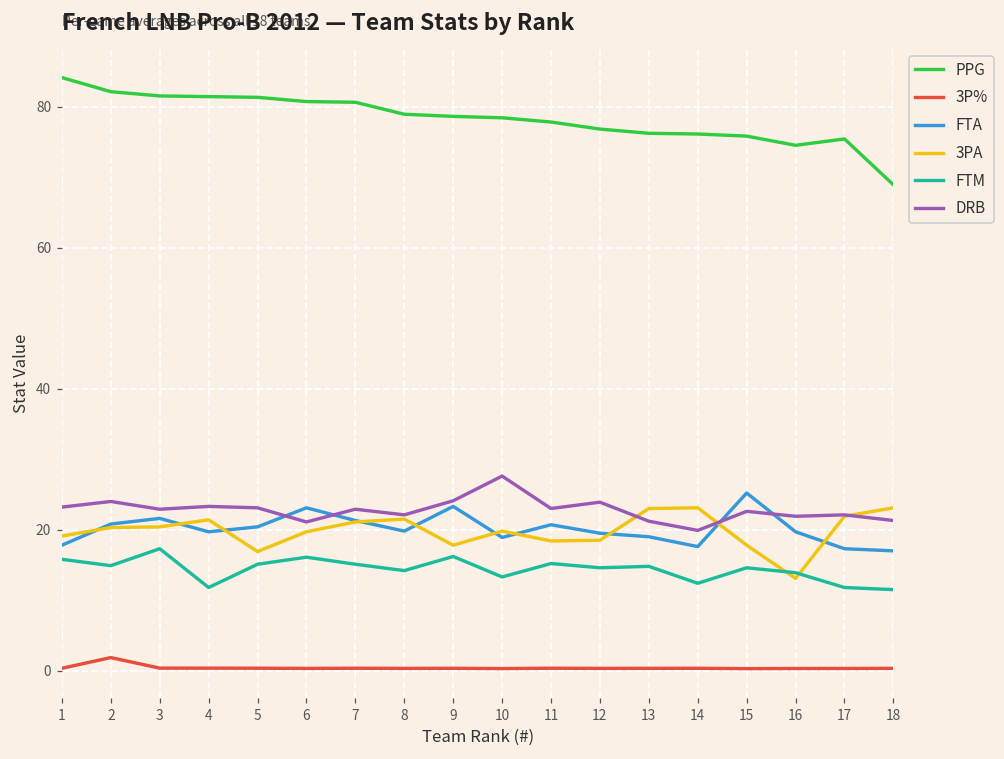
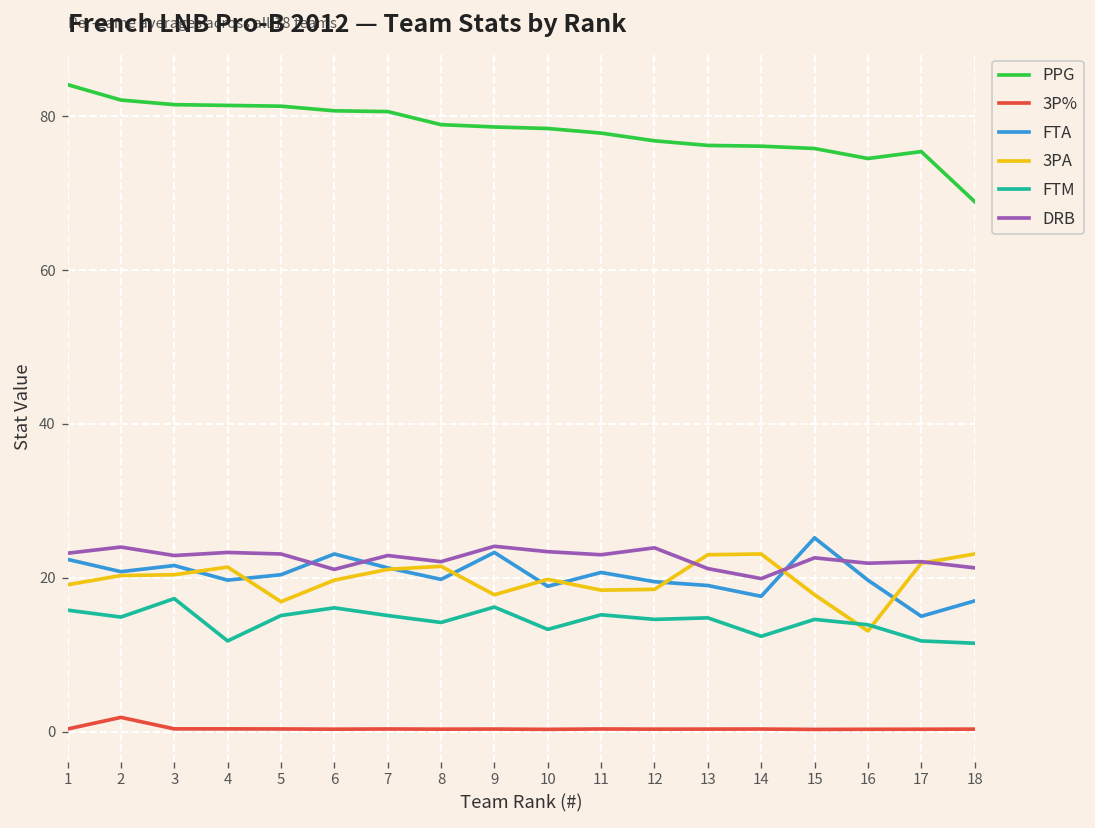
FTA, 1: 18 -> 22
DRB, 10: 28 -> 23
FTA, 17: 17 -> 15
